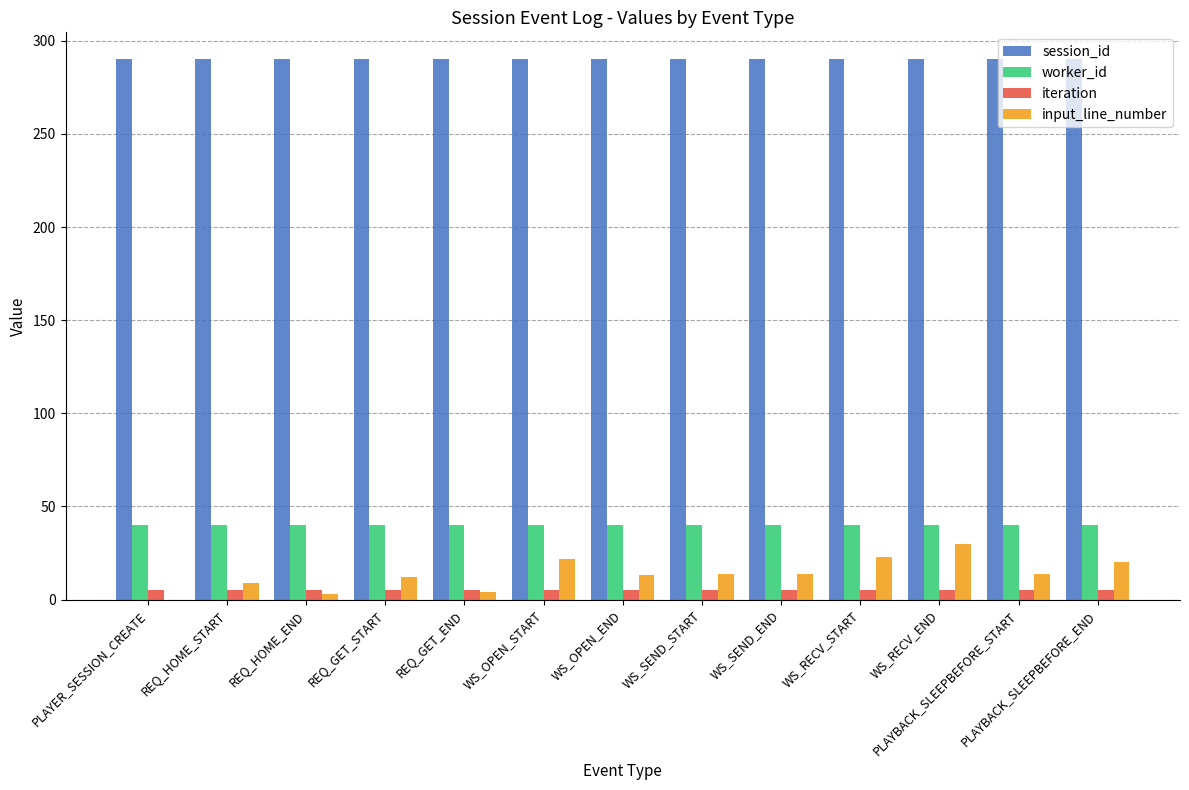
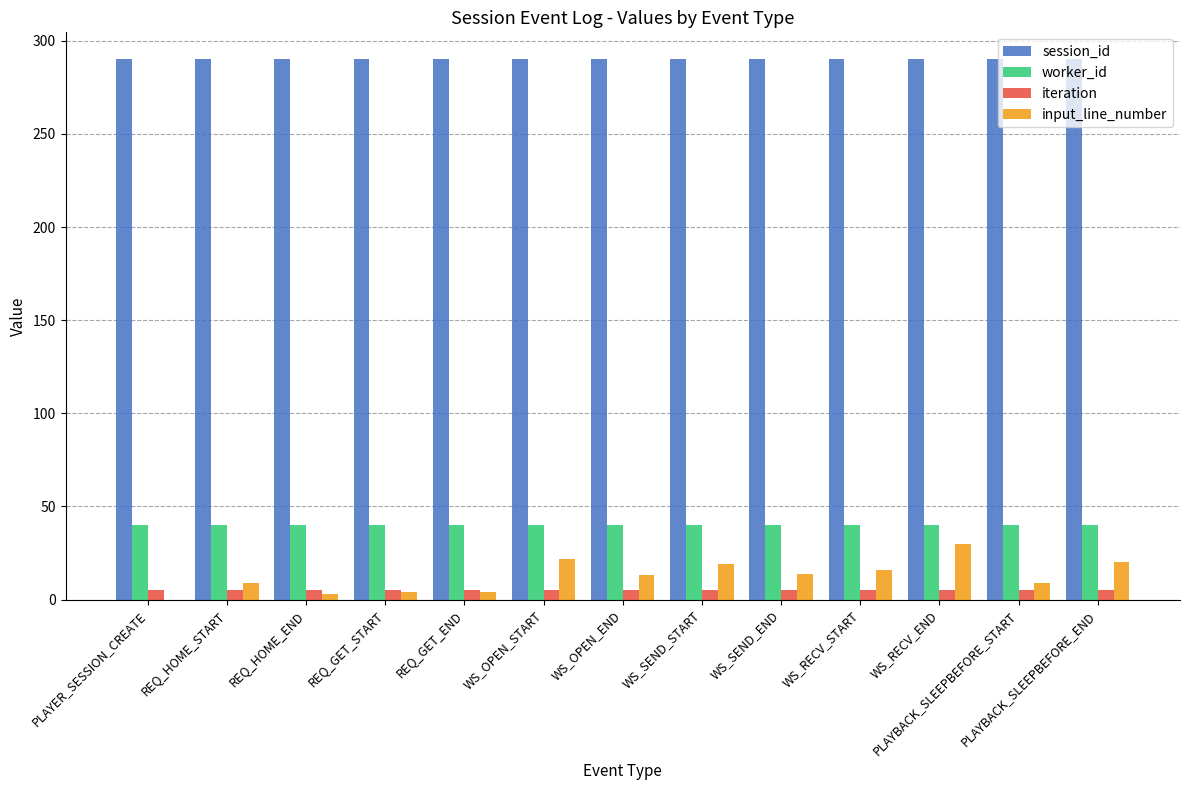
input_line_number, REQ_GET_START: 12 -> 4
input_line_number, WS_SEND_START: 14 -> 19
input_line_number, WS_RECV_START: 23 -> 16
input_line_number, PLAYBACK_SLEEPBEFORE_START: 14 -> 9
